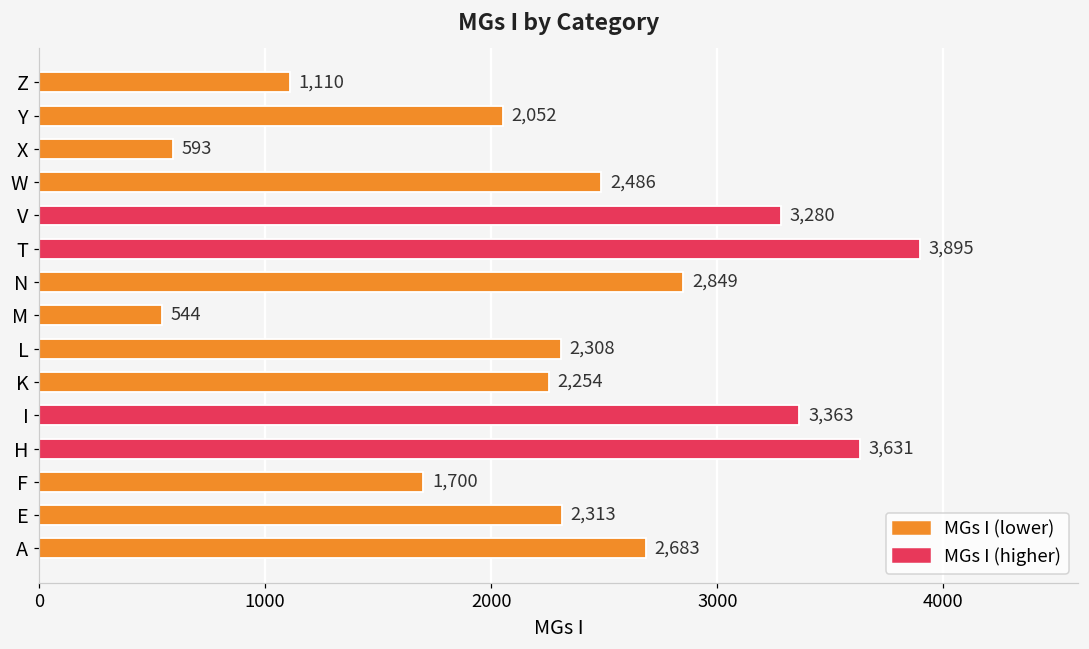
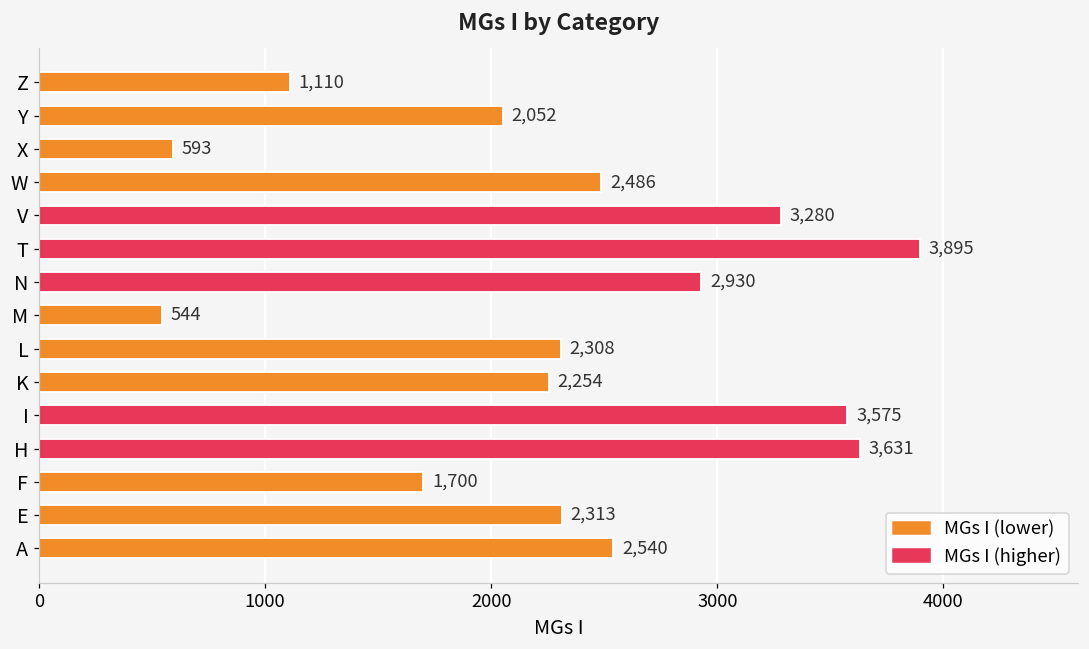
N: 2,849 -> 2,930
I: 3,363 -> 3,575
A: 2,683 -> 2,540
